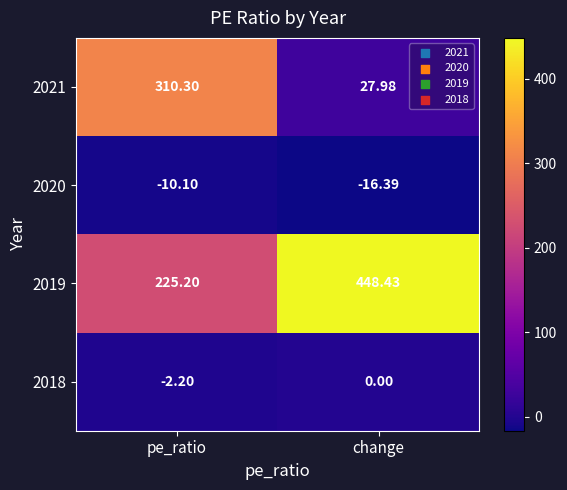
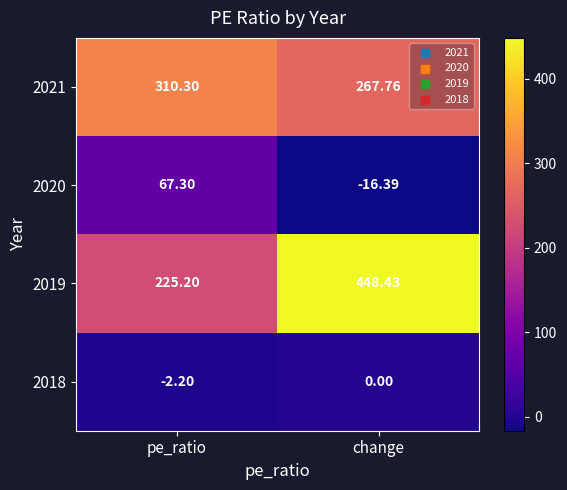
2021, change: 27.98 -> 267.76
2020, pe_ratio: -10.10 -> 67.30
